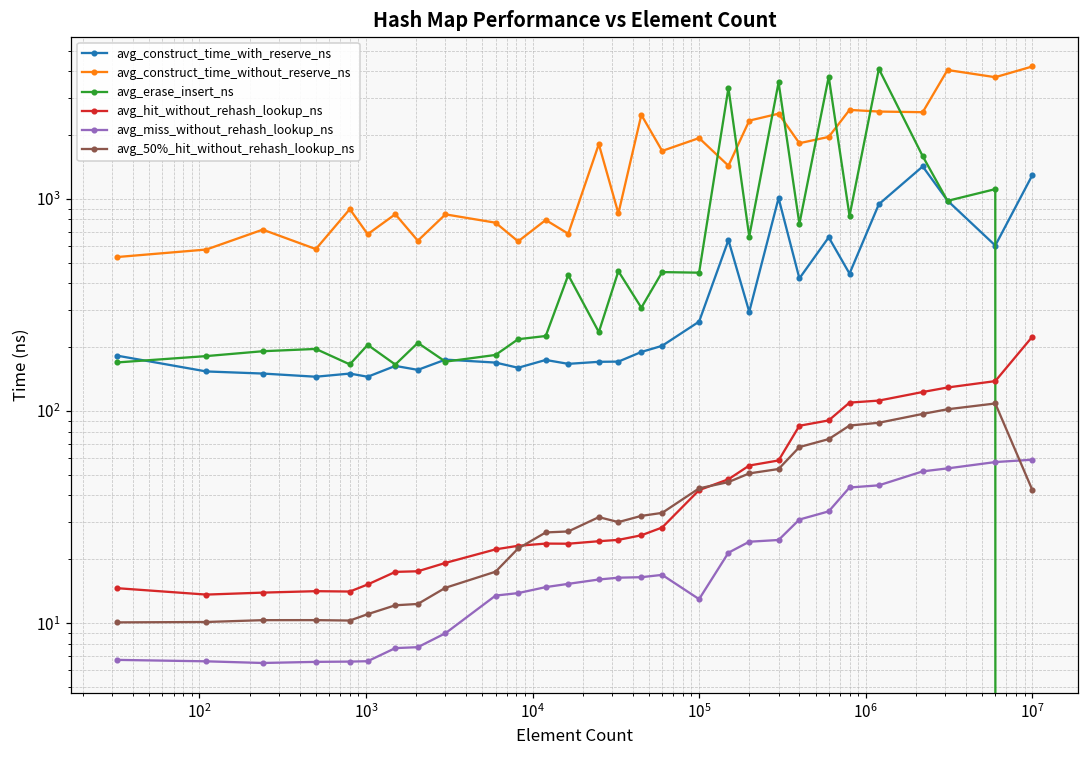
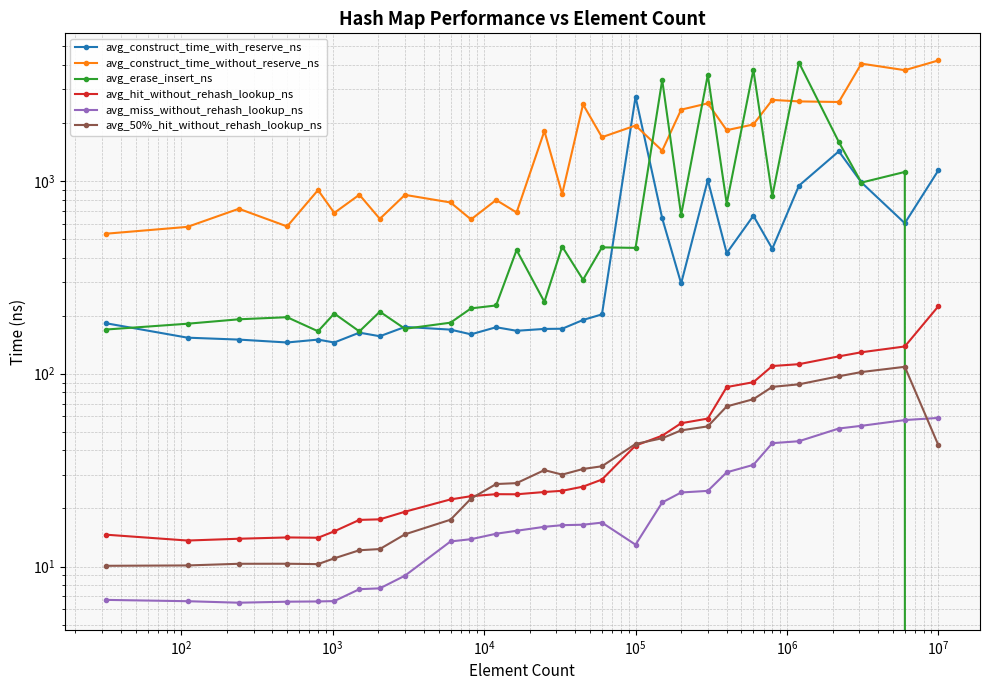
avg_construct_time_with_reserve_ns, 10^5: 260 -> 2700
avg_construct_time_with_reserve_ns, 10^7: 1300 -> 1100
